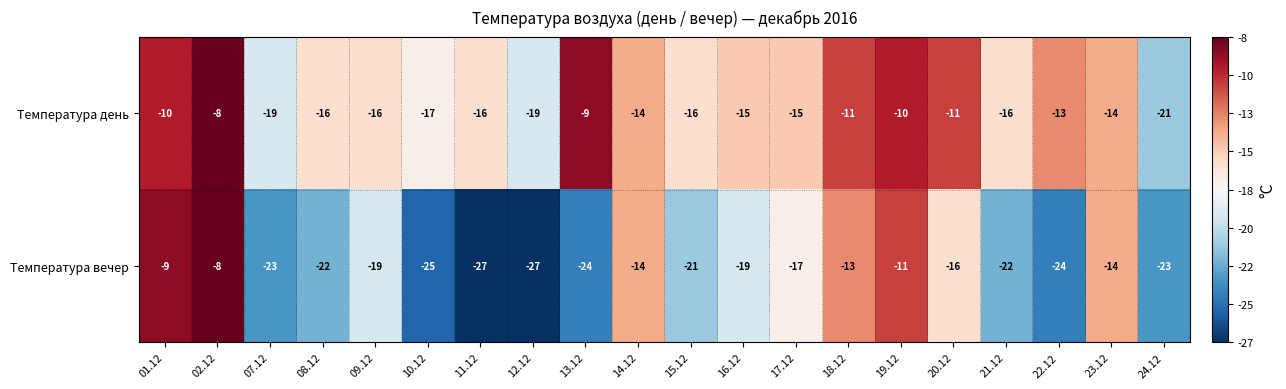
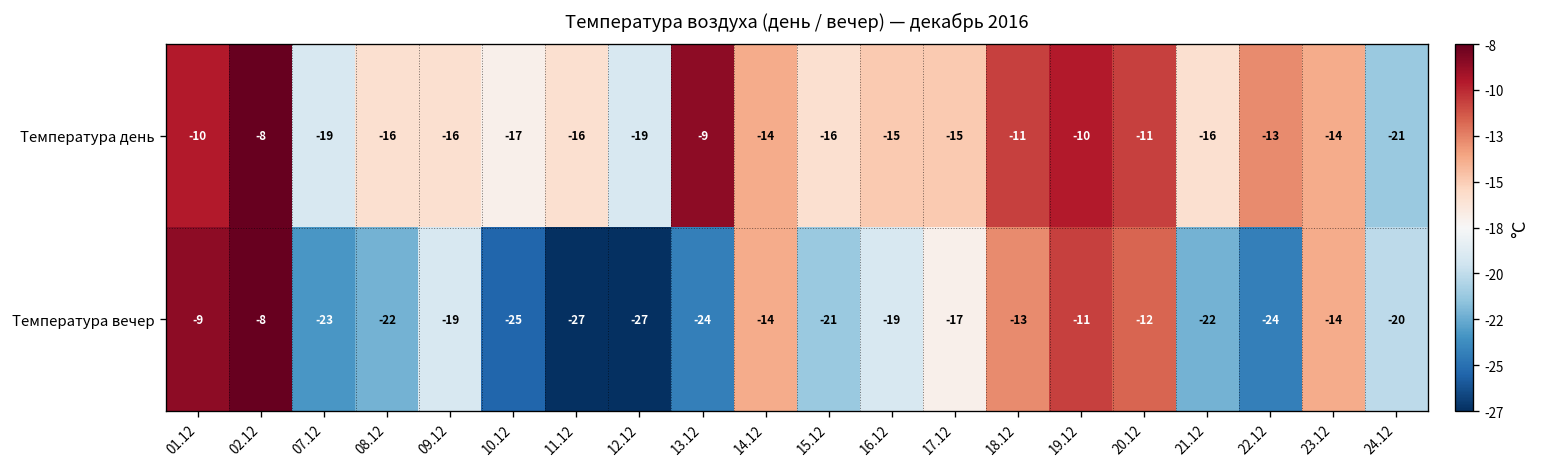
Температура вечер, 20.12: -16 -> -12
Температура вечер, 24.12: -23 -> -20
